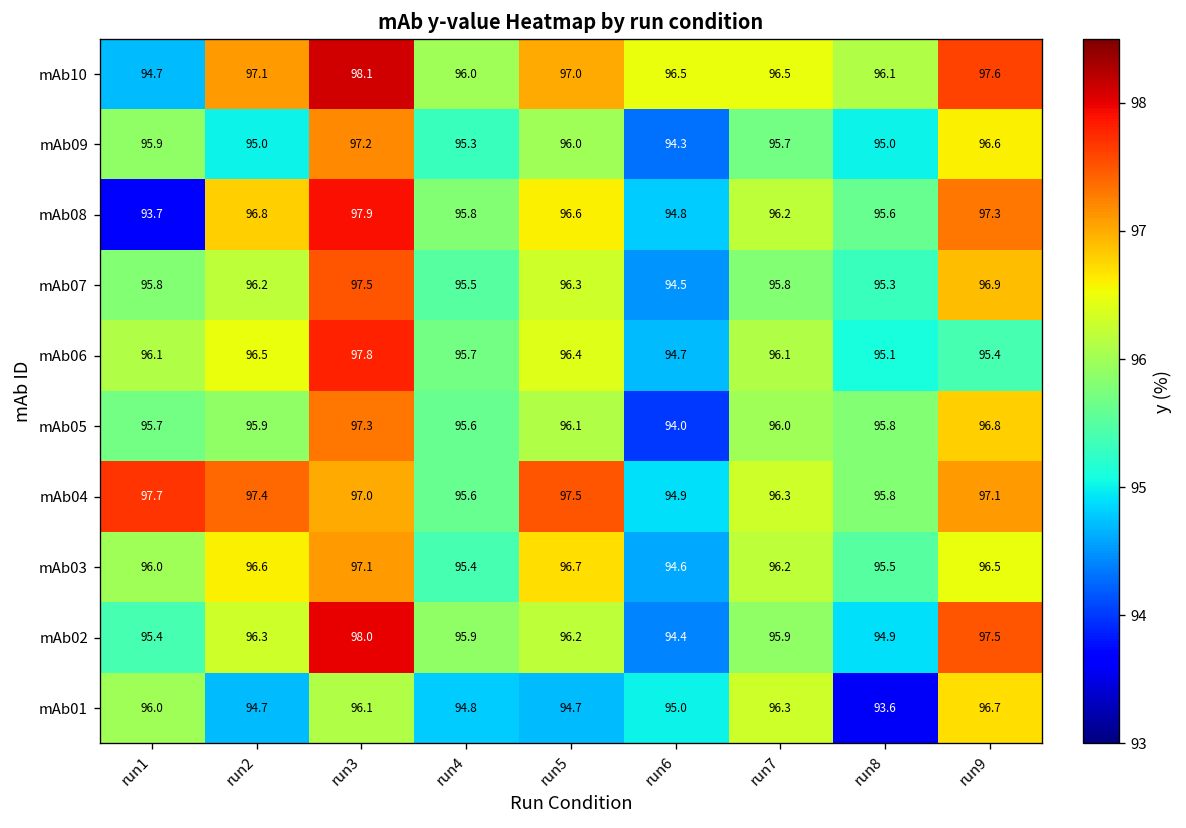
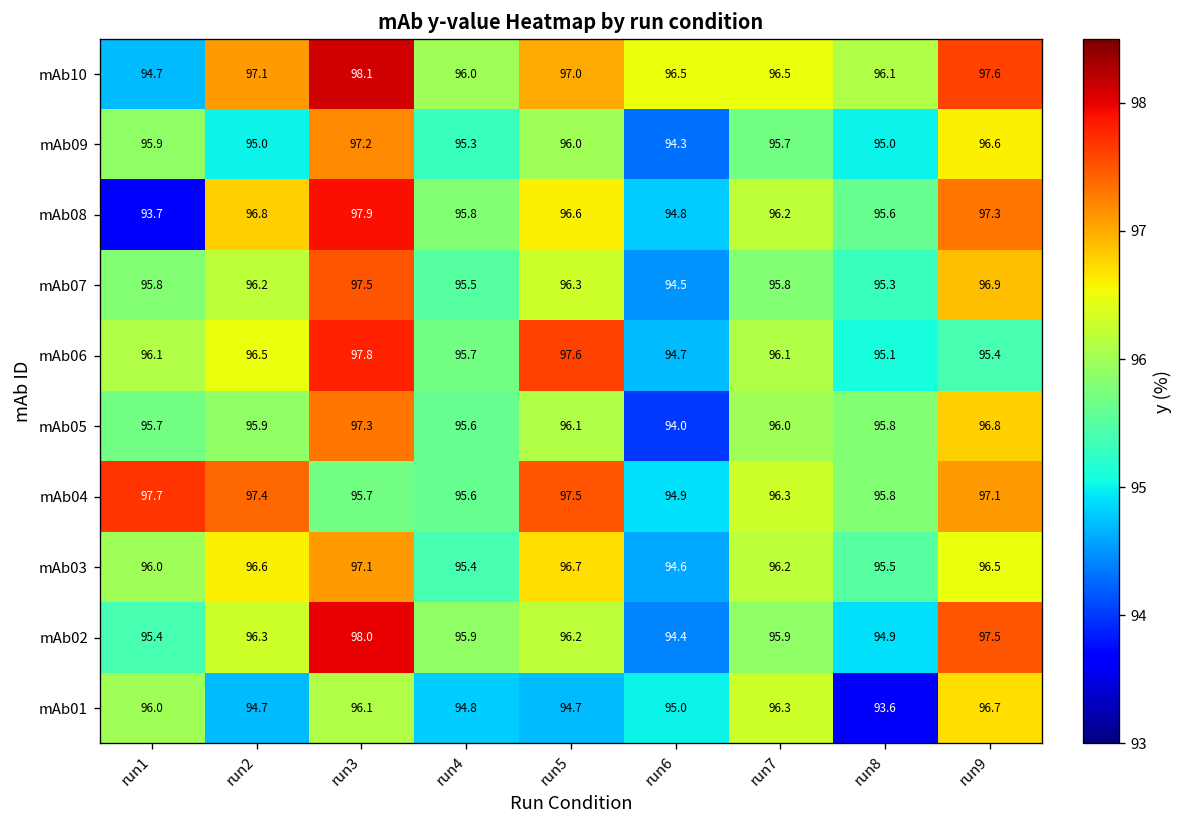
mAb06, run5: 96.4 -> 97.6
mAb04, run3: 97.0 -> 95.7
